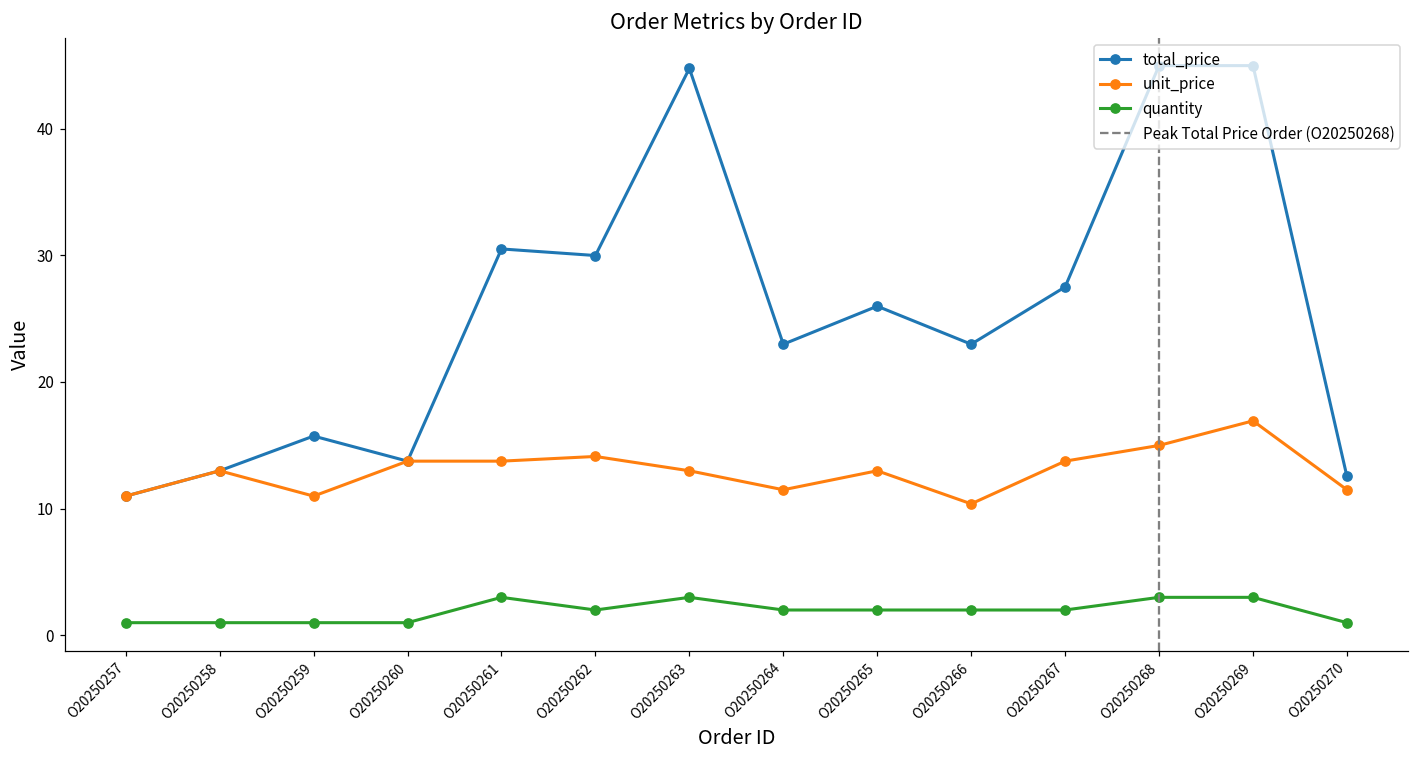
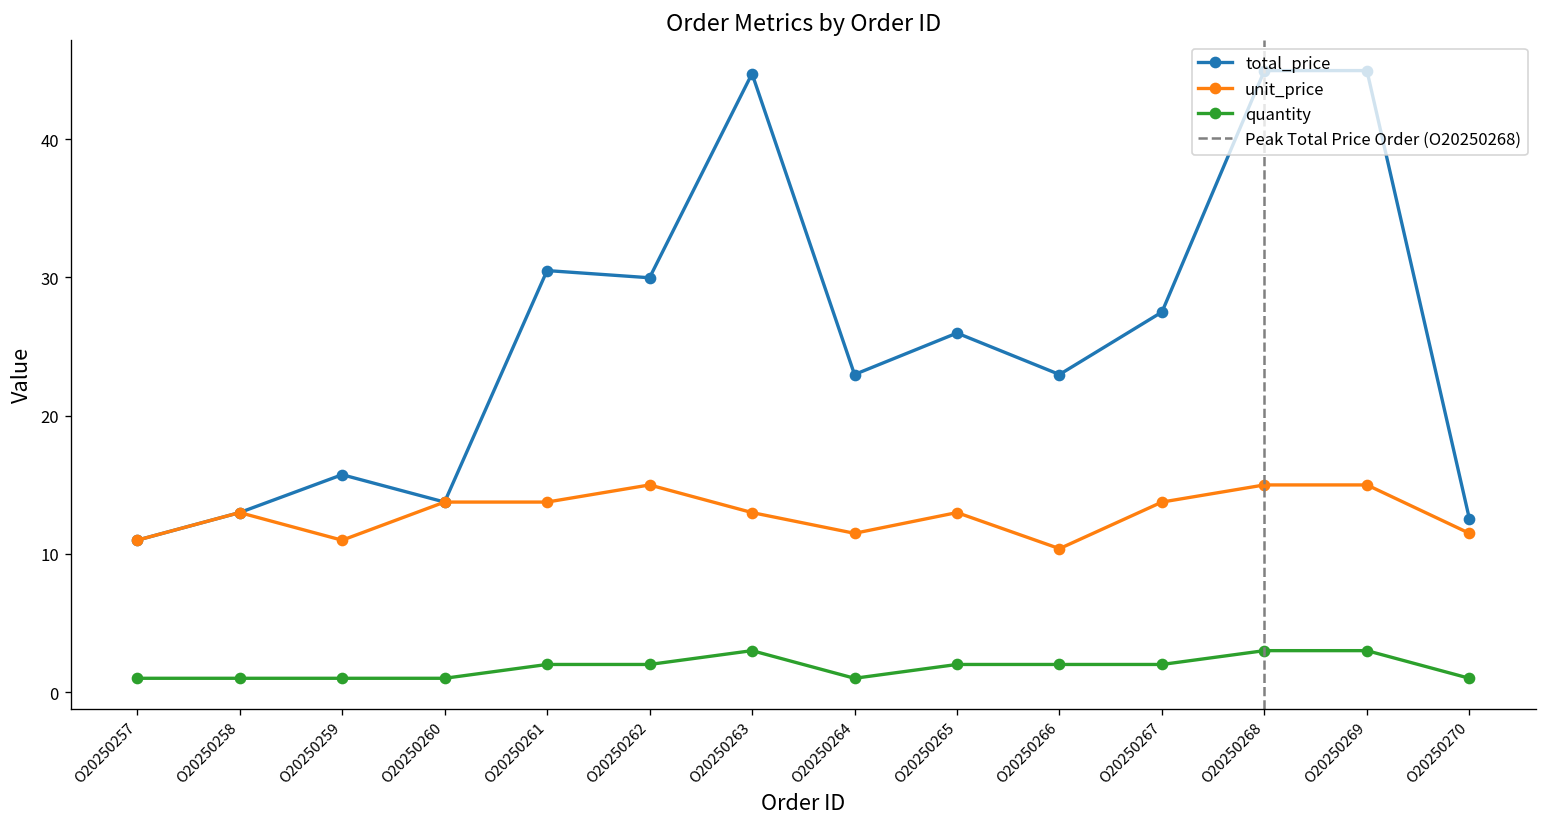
quantity, O20250261: 3 -> 2
unit_price, O20250262: 14.1 -> 15.0
quantity, O20250264: 2 -> 1
unit_price, O20250269: 16.9 -> 15.0
